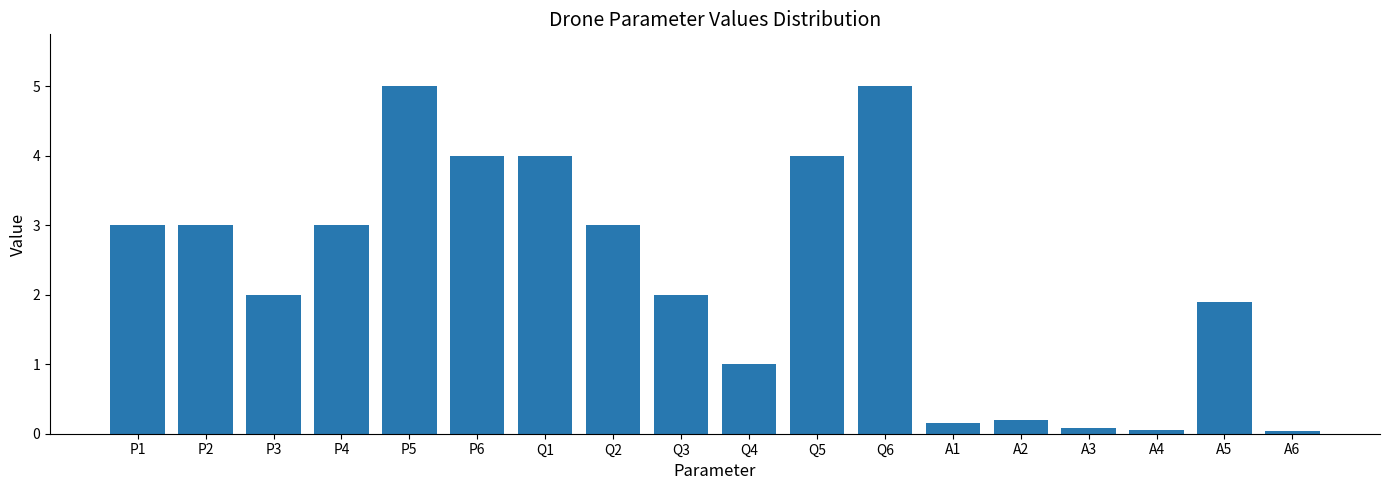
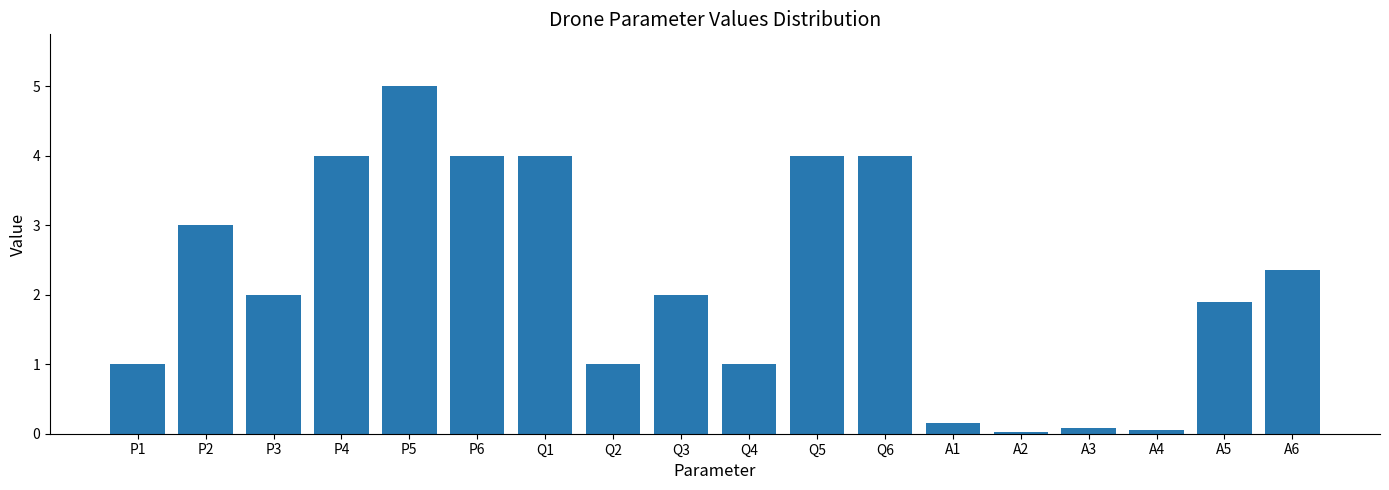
P1: 3 -> 1
P4: 3 -> 4
Q2: 3 -> 1
Q6: 5 -> 4
A2: 0.2 -> 0.0
A6: 0.0 -> 2.4
